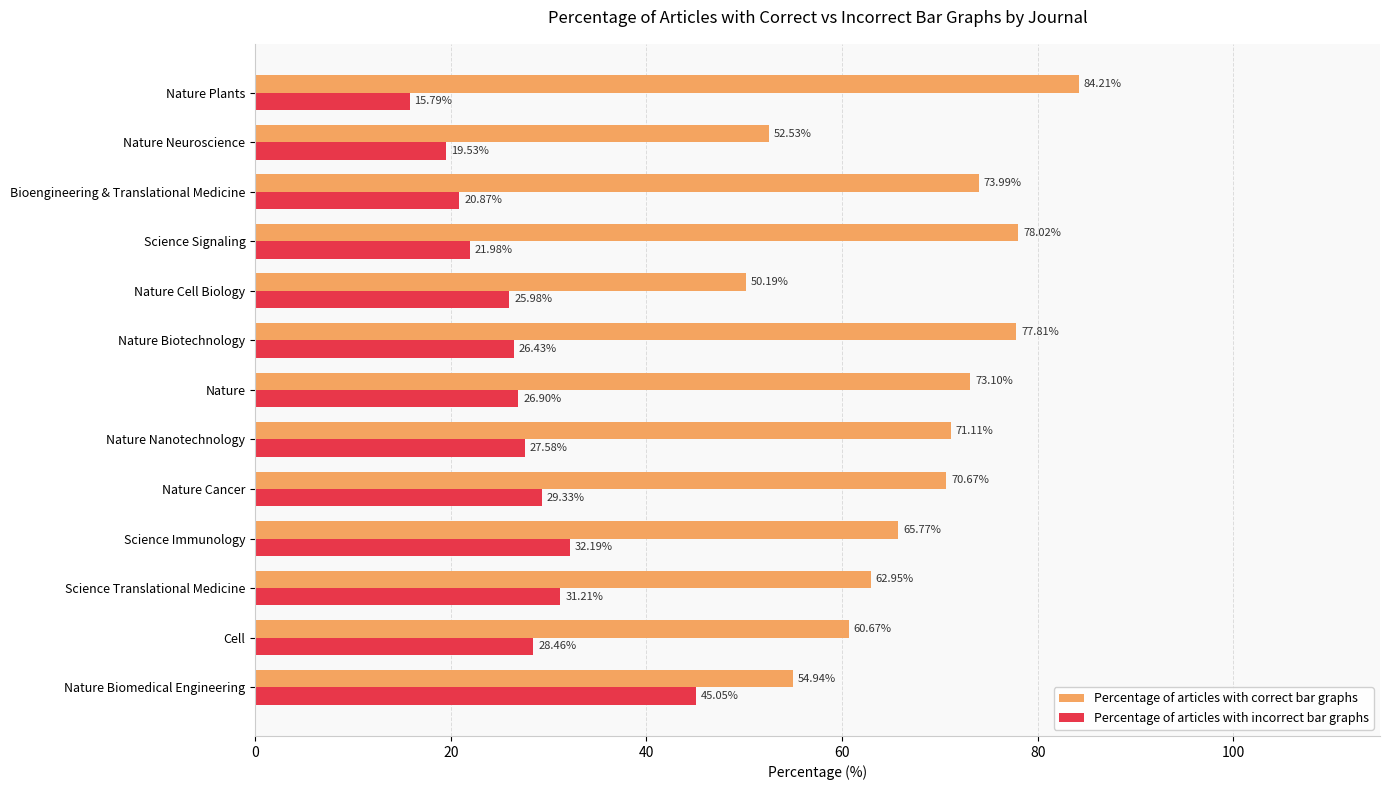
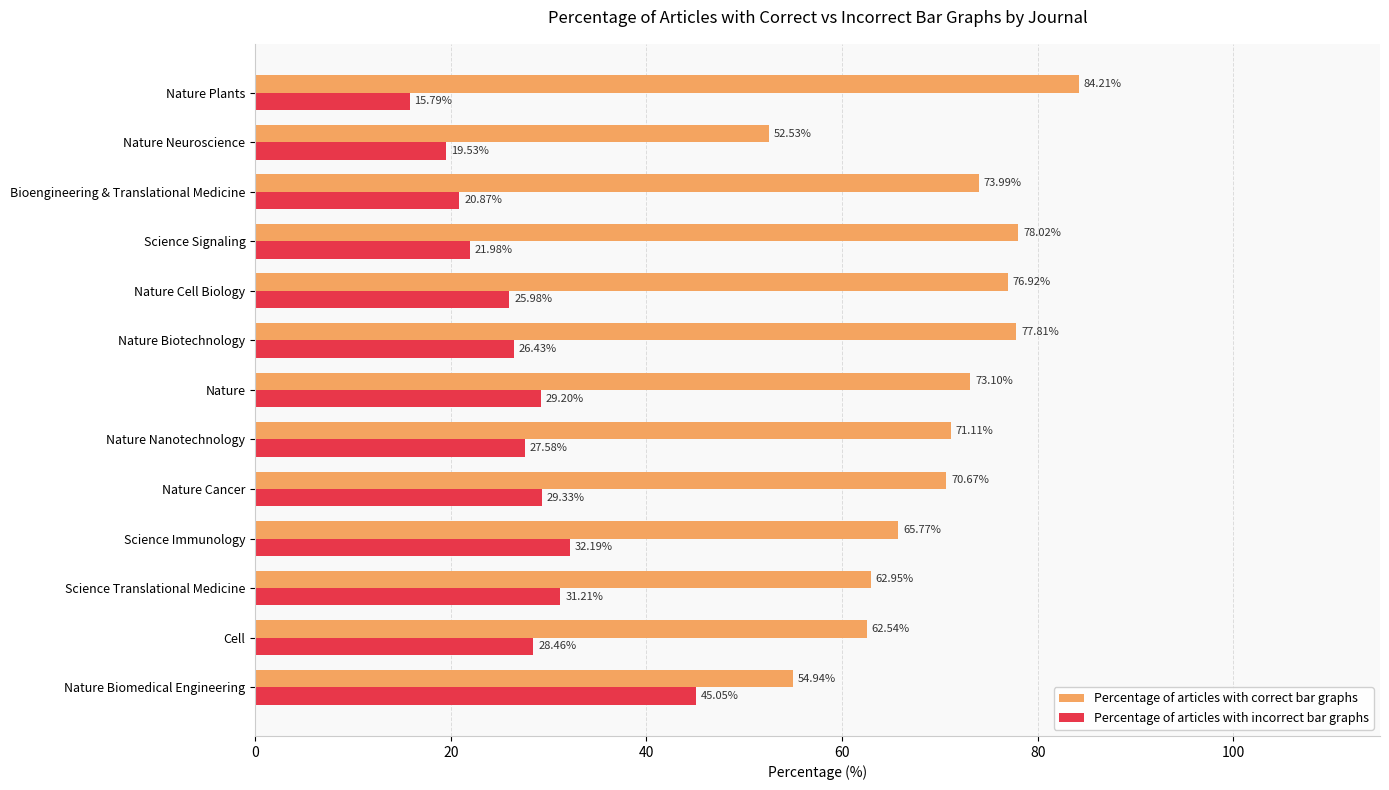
Percentage of articles with correct bar graphs, Nature Cell Biology: 50.19% -> 76.92%
Percentage of articles with incorrect bar graphs, Nature: 26.90% -> 29.20%
Percentage of articles with correct bar graphs, Cell: 60.67% -> 62.54%
